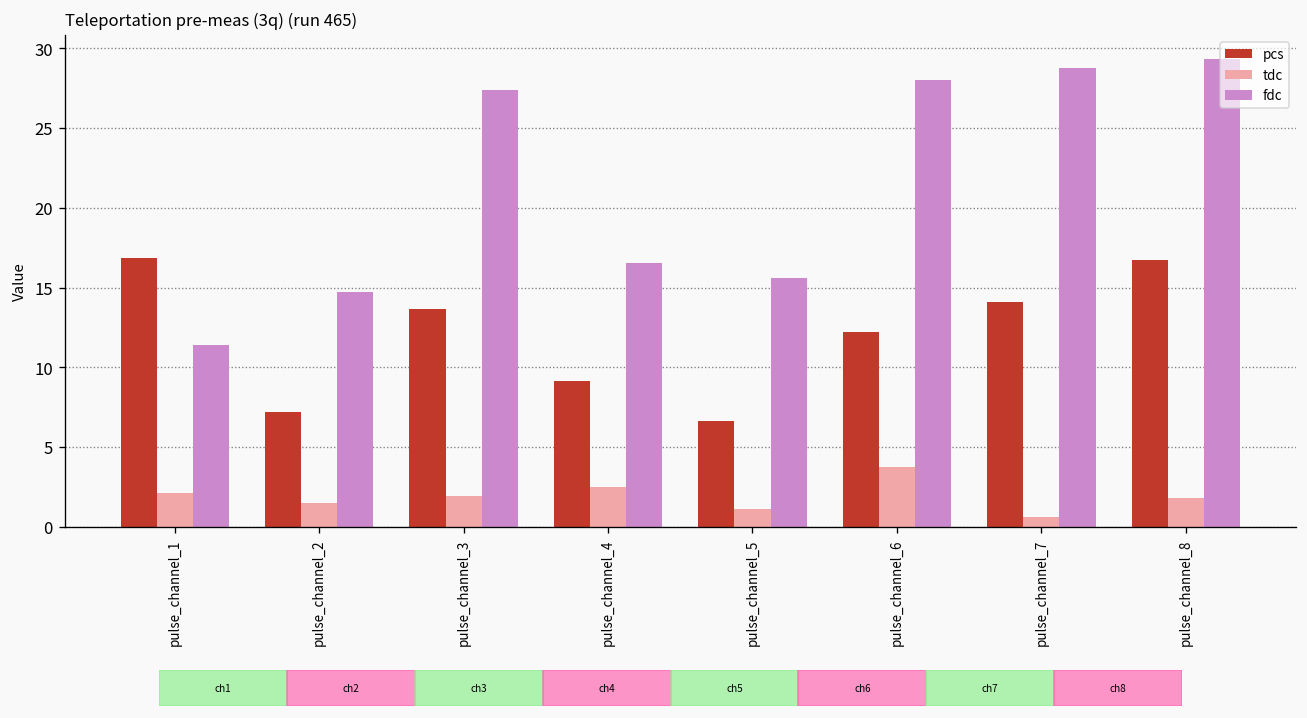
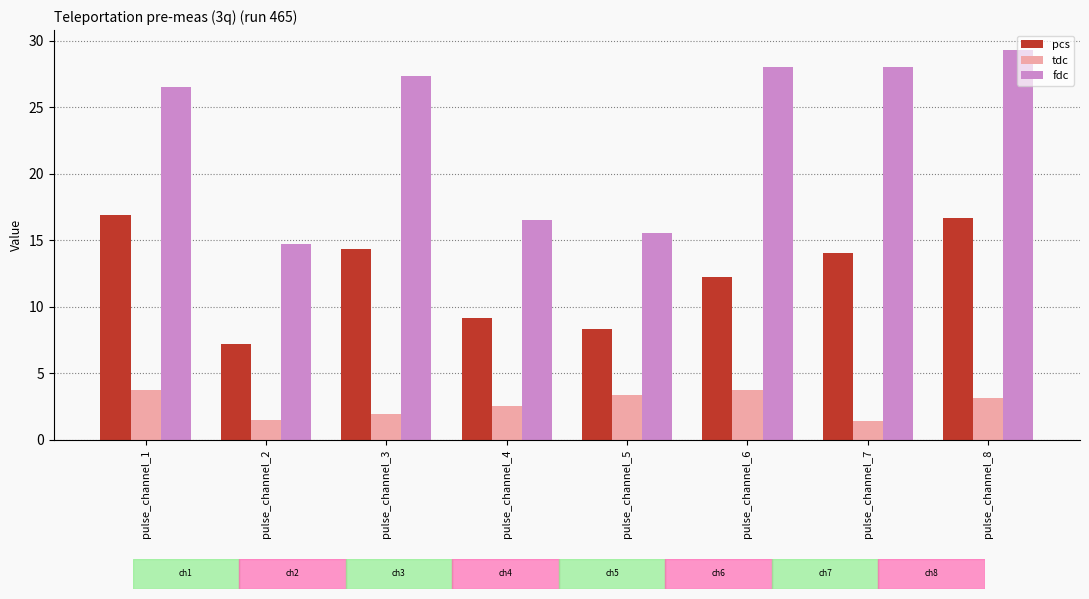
tdc, pulse_channel_1: 2.1 -> 3.8
fdc, pulse_channel_1: 11.4 -> 26.5
pcs, pulse_channel_3: 13.6 -> 14.4
pcs, pulse_channel_5: 6.6 -> 8.4
tdc, pulse_channel_5: 1.1 -> 3.4
tdc, pulse_channel_7: 0.6 -> 1.4
fdc, pulse_channel_7: 28.8 -> 28.0
tdc, pulse_channel_8: 1.8 -> 3.2
